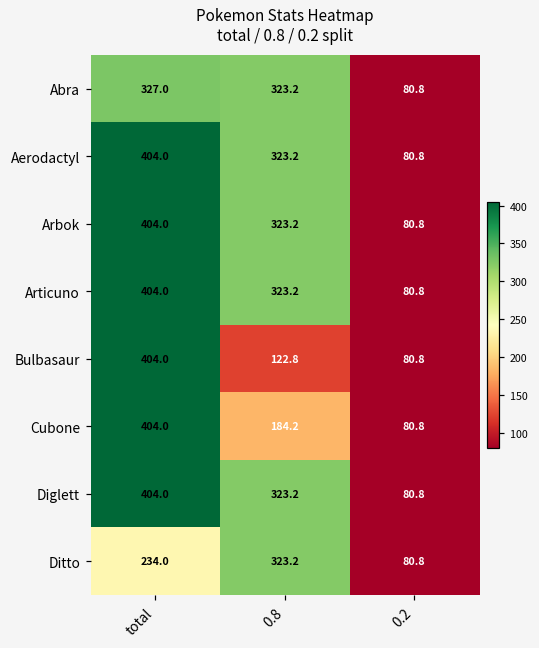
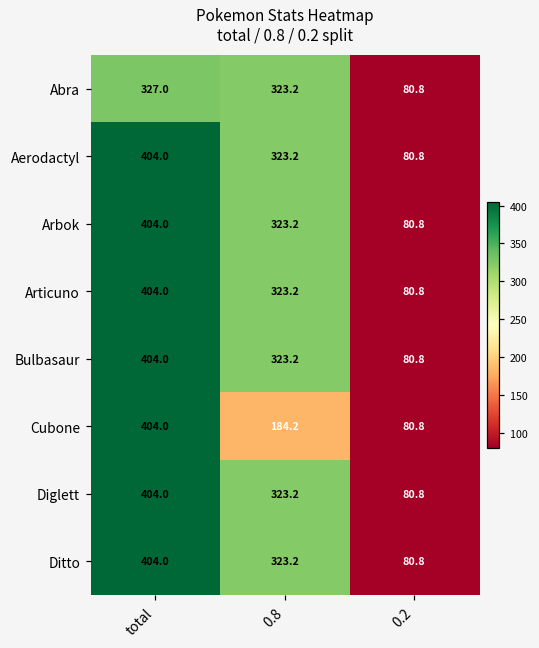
Bulbasaur, 0.8: 122.8 -> 323.2
Ditto, total: 234.0 -> 404.0
